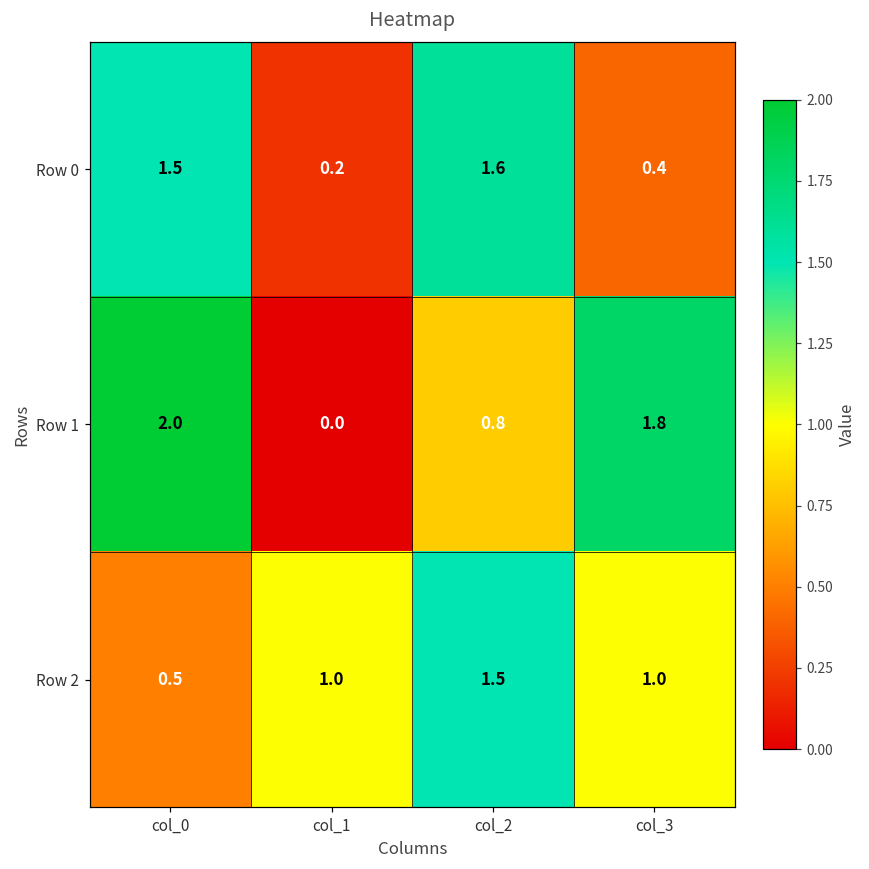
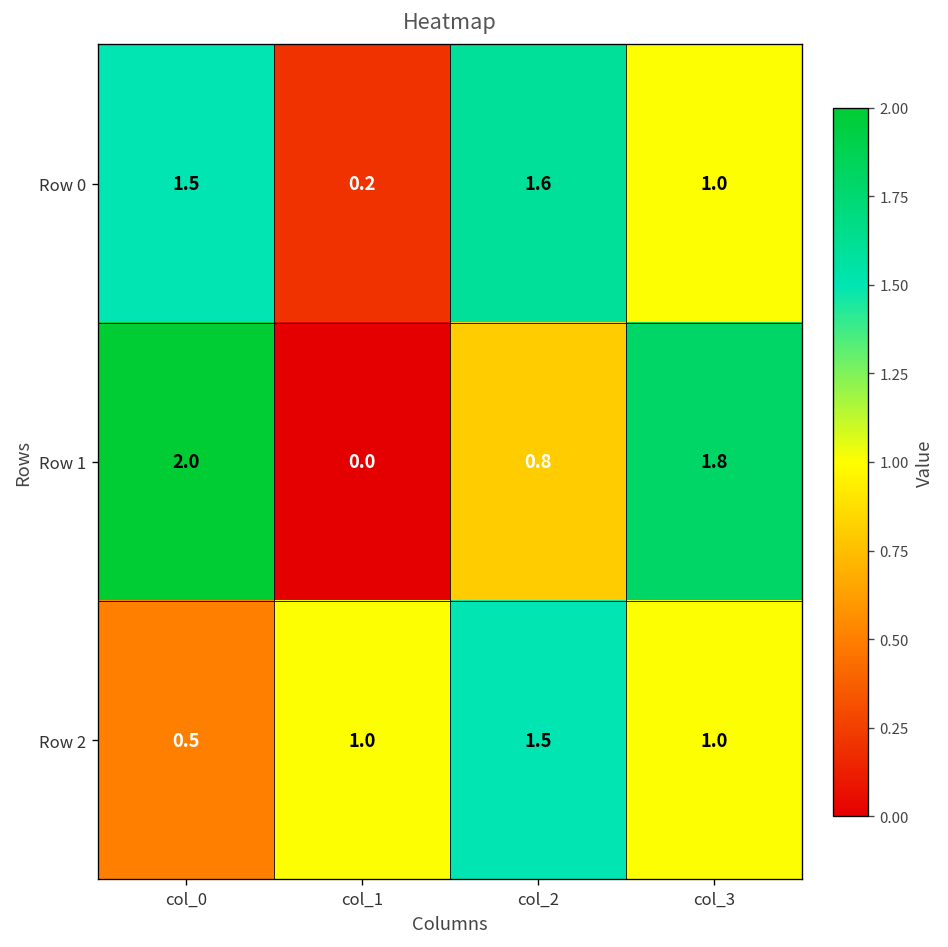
Row 0, col_3: 0.4 -> 1.0
